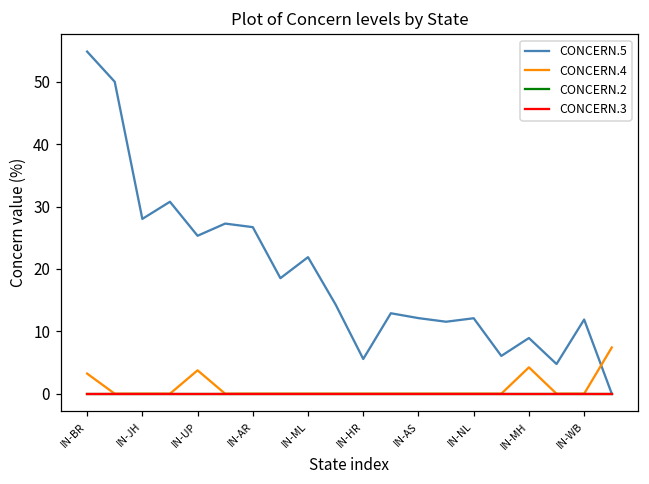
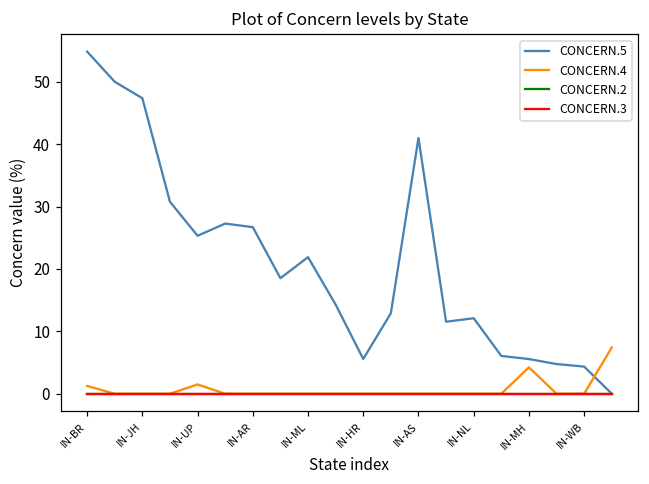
CONCERN.4, IN-BR: 3 -> 1
CONCERN.5, IN-JH: 28 -> 47
CONCERN.4, IN-UP: 4 -> 1
CONCERN.5, IN-AS: 12 -> 41
CONCERN.5, IN-MH: 9 -> 6
CONCERN.5, IN-WB: 12 -> 4
